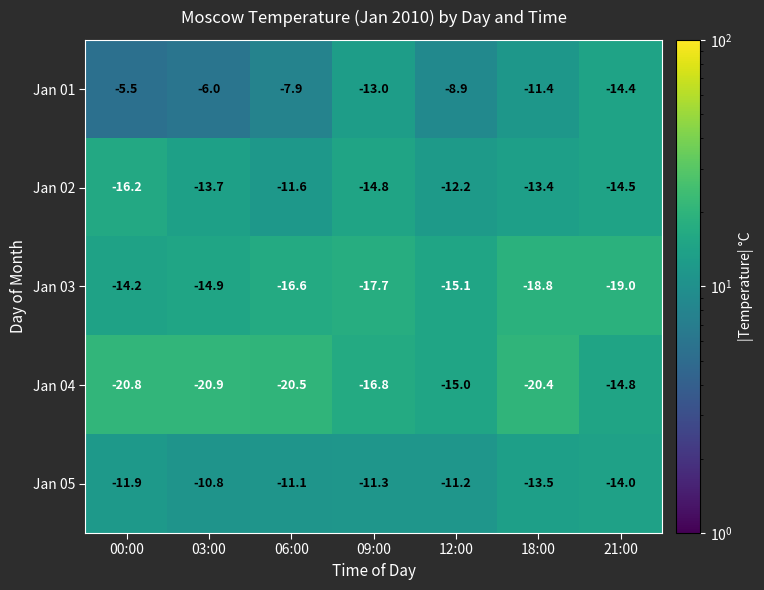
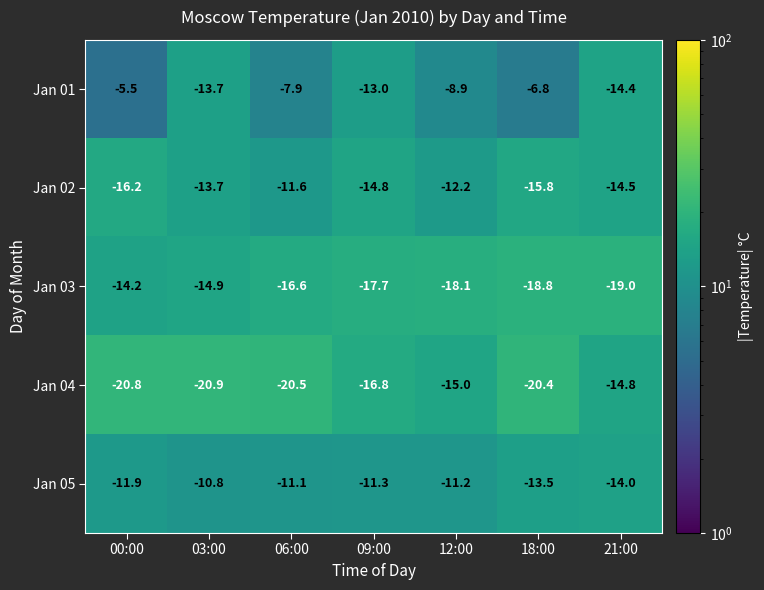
Jan 01, 03:00: -6.0 -> -13.7
Jan 01, 18:00: -11.4 -> -6.8
Jan 02, 18:00: -13.4 -> -15.8
Jan 03, 12:00: -15.1 -> -18.1
